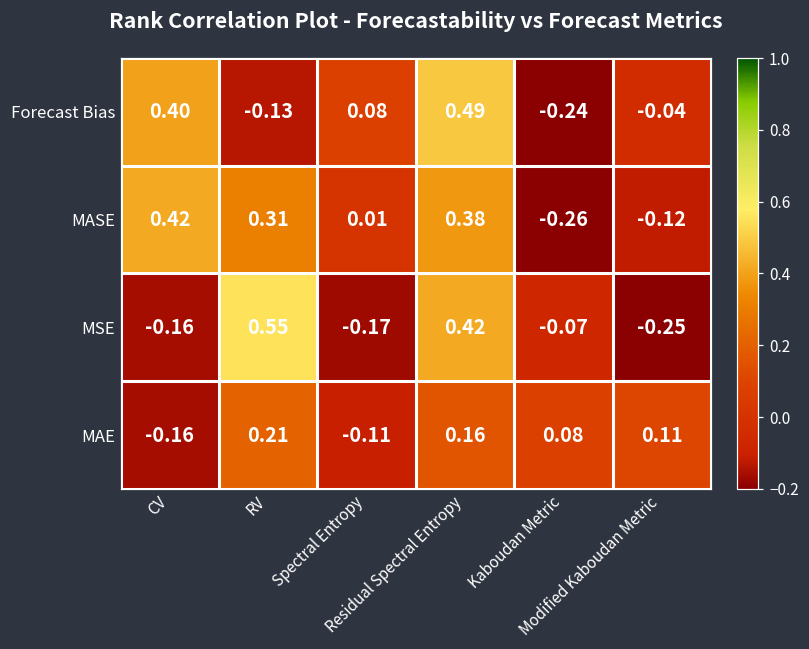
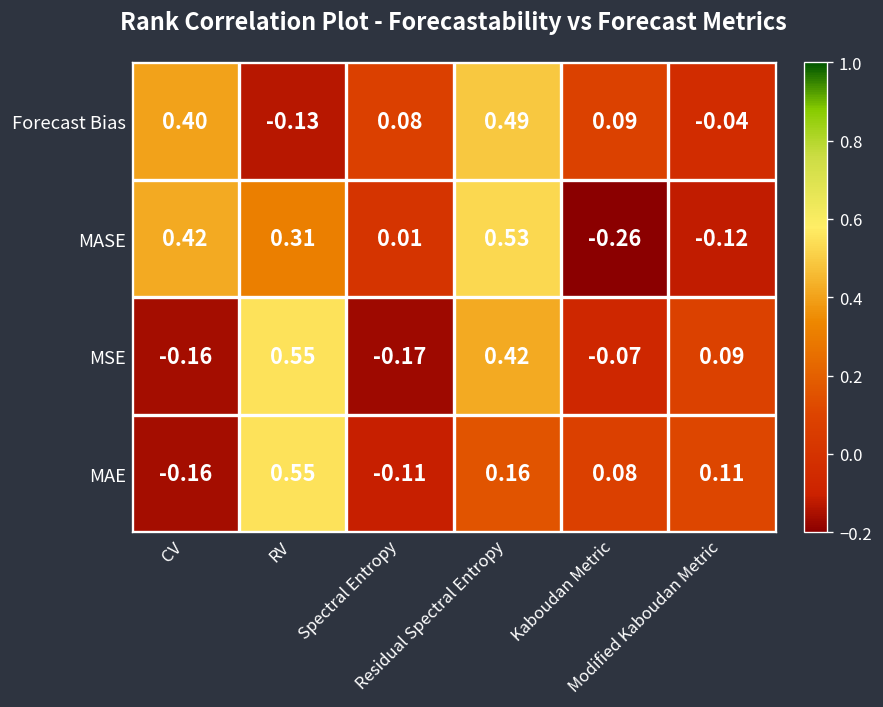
Forecast Bias, Kaboudan Metric: -0.24 -> 0.09
MASE, Residual Spectral Entropy: 0.38 -> 0.53
MSE, Modified Kaboudan Metric: -0.25 -> 0.09
MAE, RV: 0.21 -> 0.55
